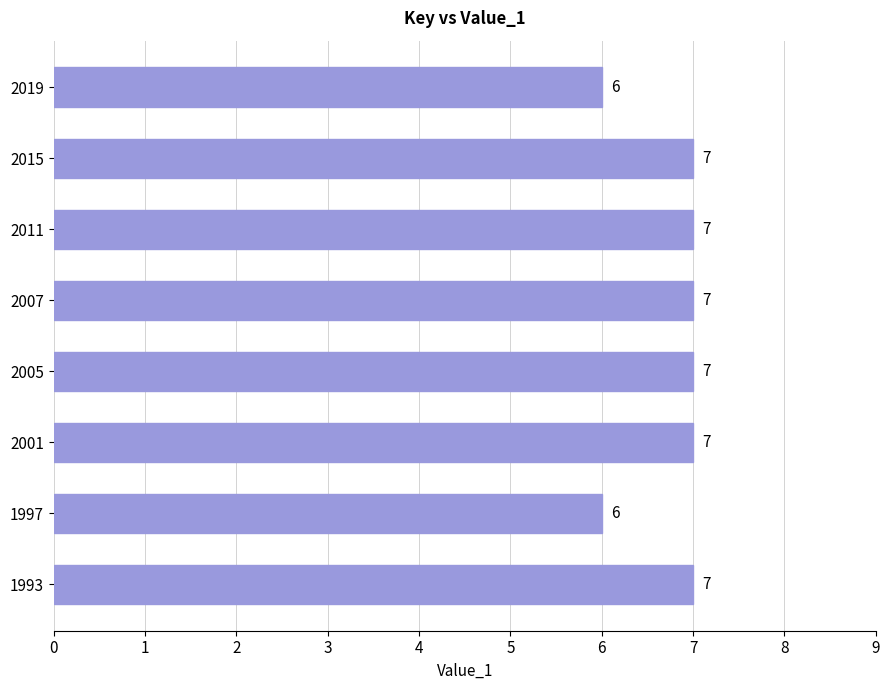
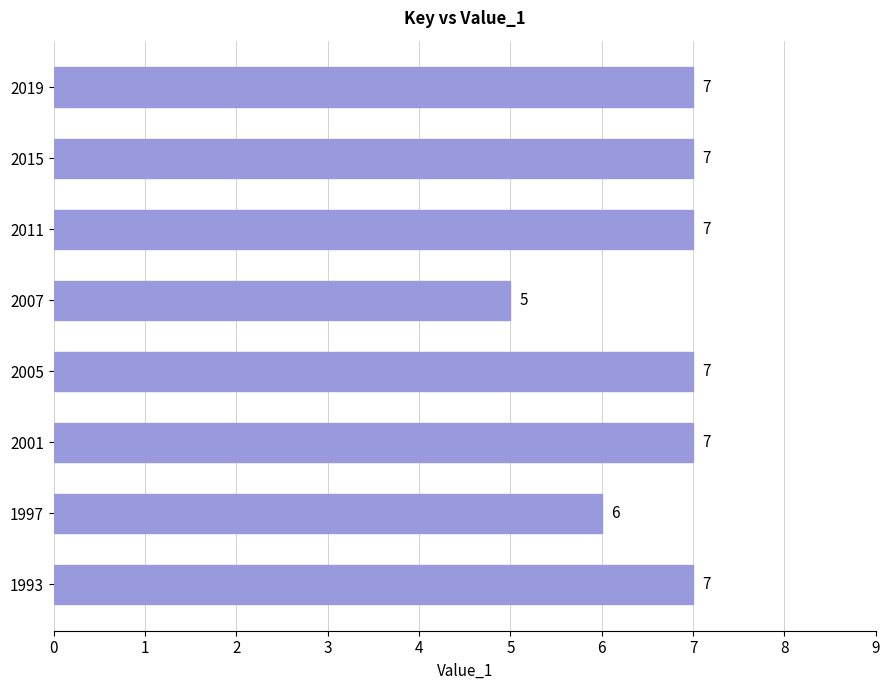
2019: 6 -> 7
2007: 7 -> 5
